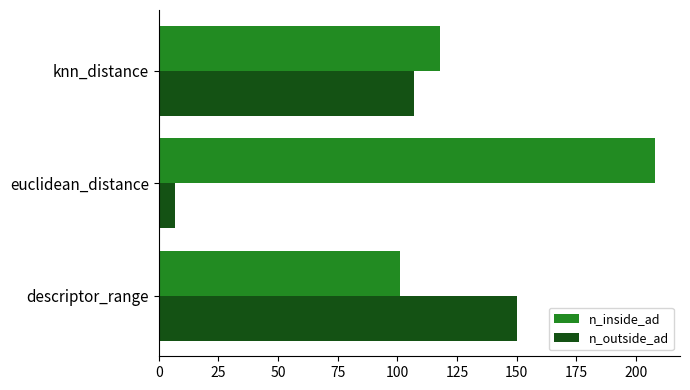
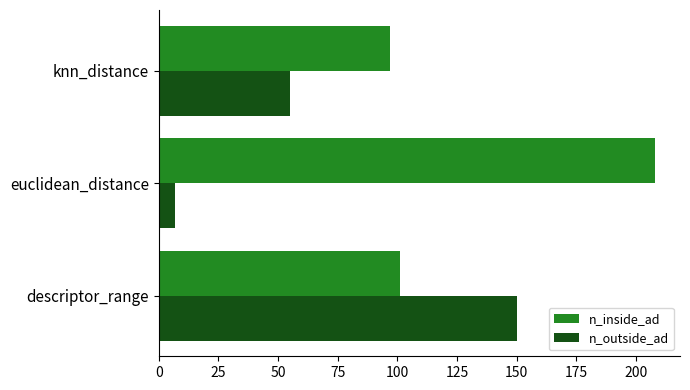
n_inside_ad, knn_distance: 118 -> 97
n_outside_ad, knn_distance: 107 -> 55
